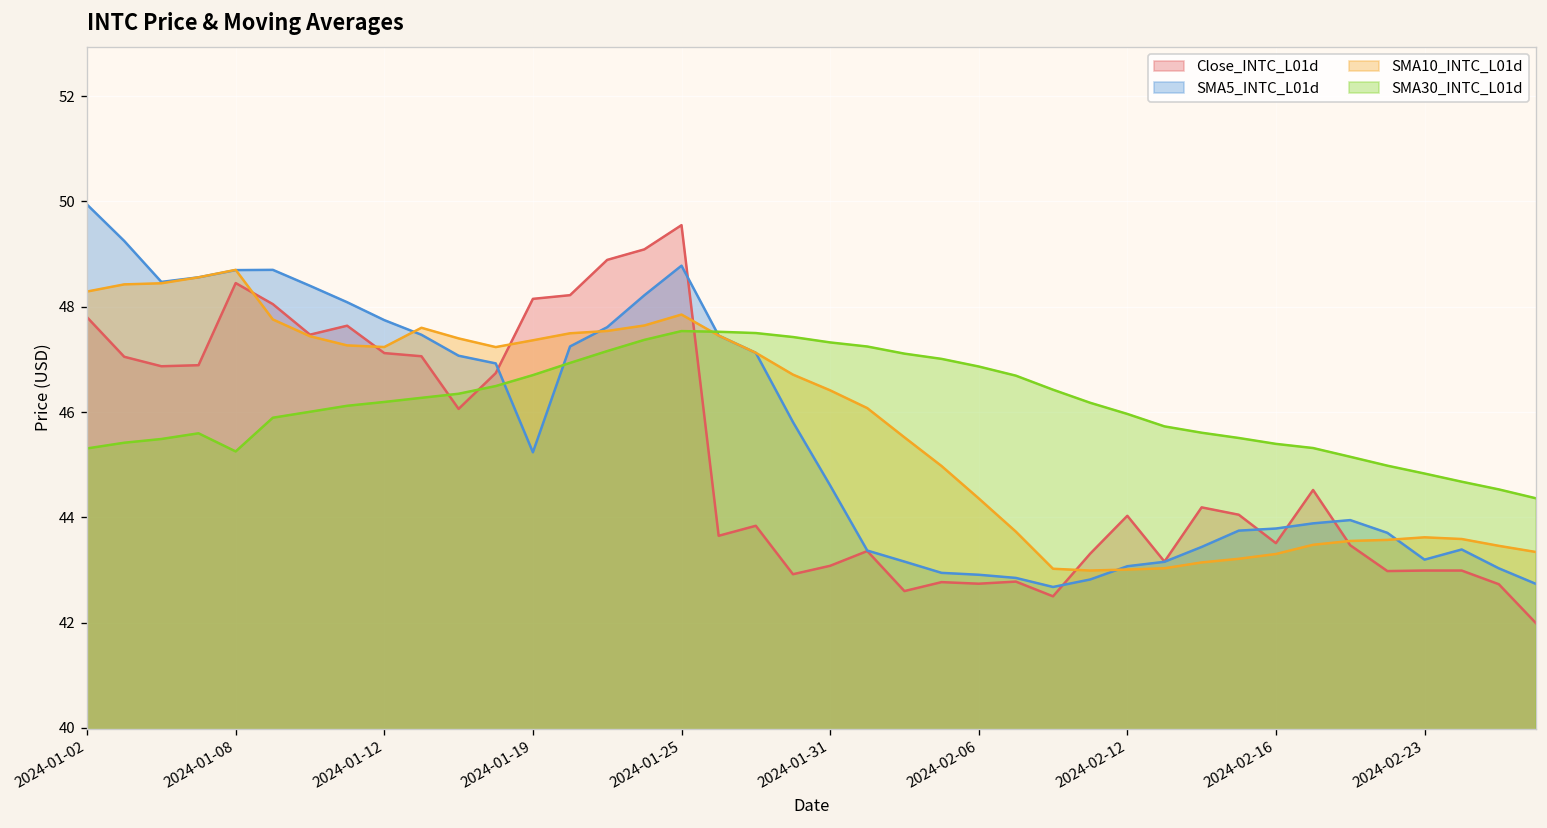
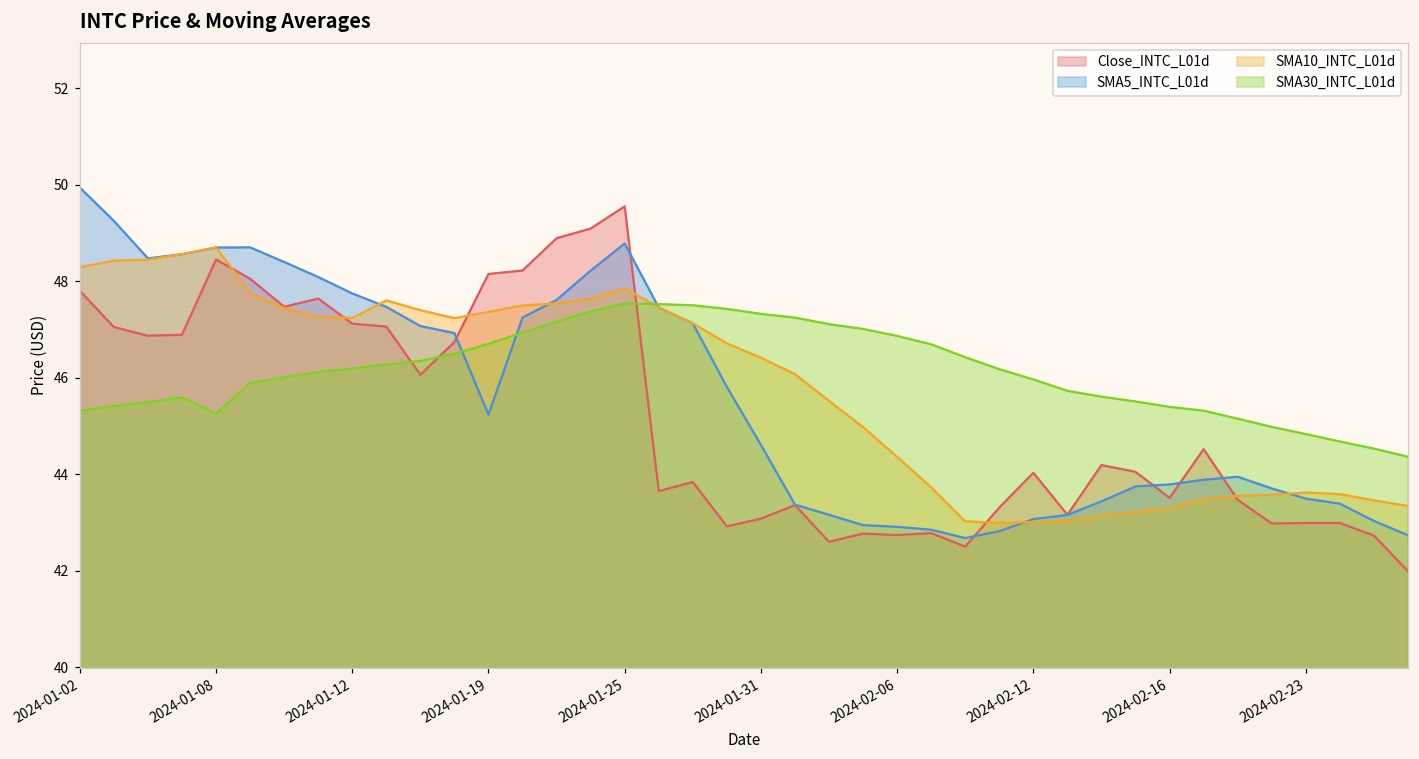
SMA5_INTC_L01d, 2024-02-23: 43.2 -> 43.5
